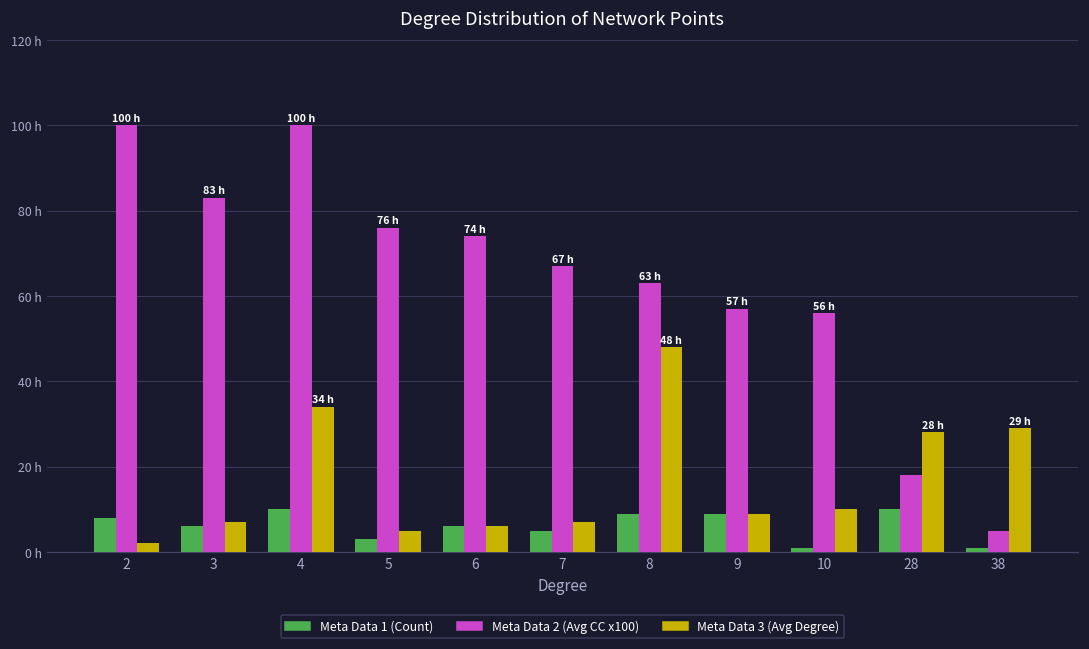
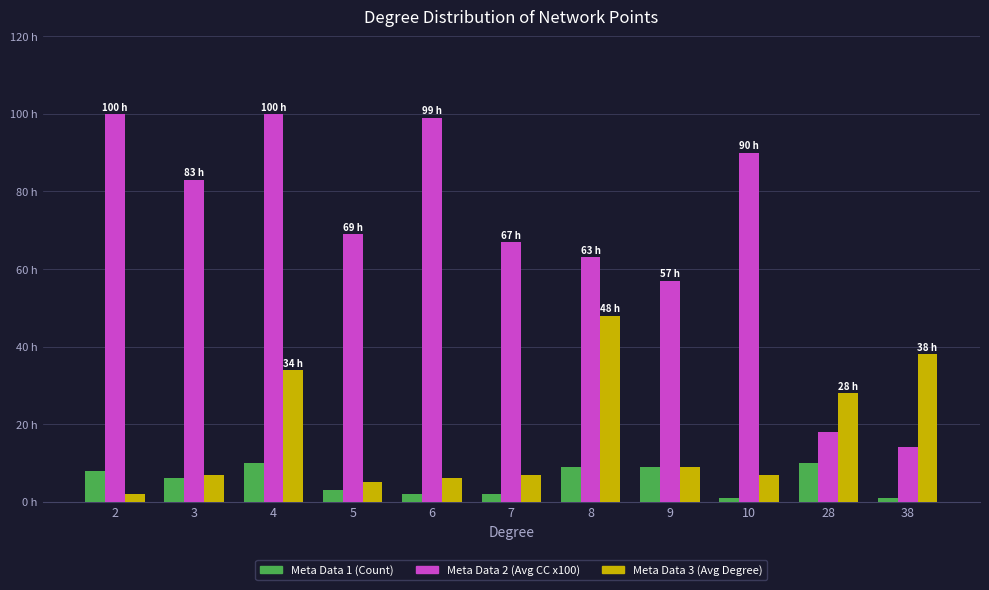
Meta Data 2 (Avg CC x100), 5: 76 -> 69
Meta Data 1 (Count), 6: 6 h -> 2 h
Meta Data 2 (Avg CC x100), 6: 74 -> 99
Meta Data 1 (Count), 7: 5 h -> 2 h
Meta Data 2 (Avg CC x100), 10: 56 -> 90
Meta Data 3 (Avg Degree), 10: 10 h -> 7 h
Meta Data 2 (Avg CC x100), 38: 5 h -> 14 h
Meta Data 3 (Avg Degree), 38: 29 -> 38
